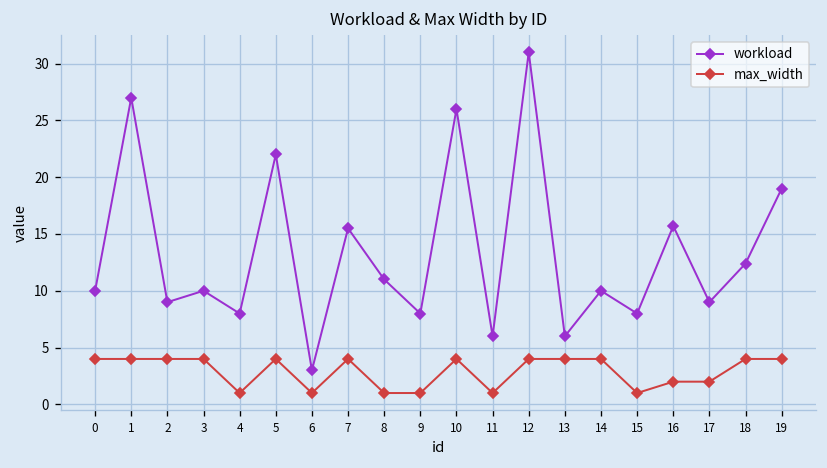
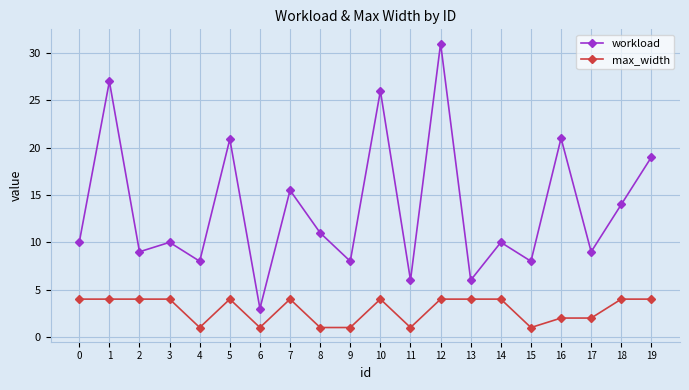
workload, 5: 22 -> 21
workload, 16: 16 -> 21
workload, 18: 12 -> 14
